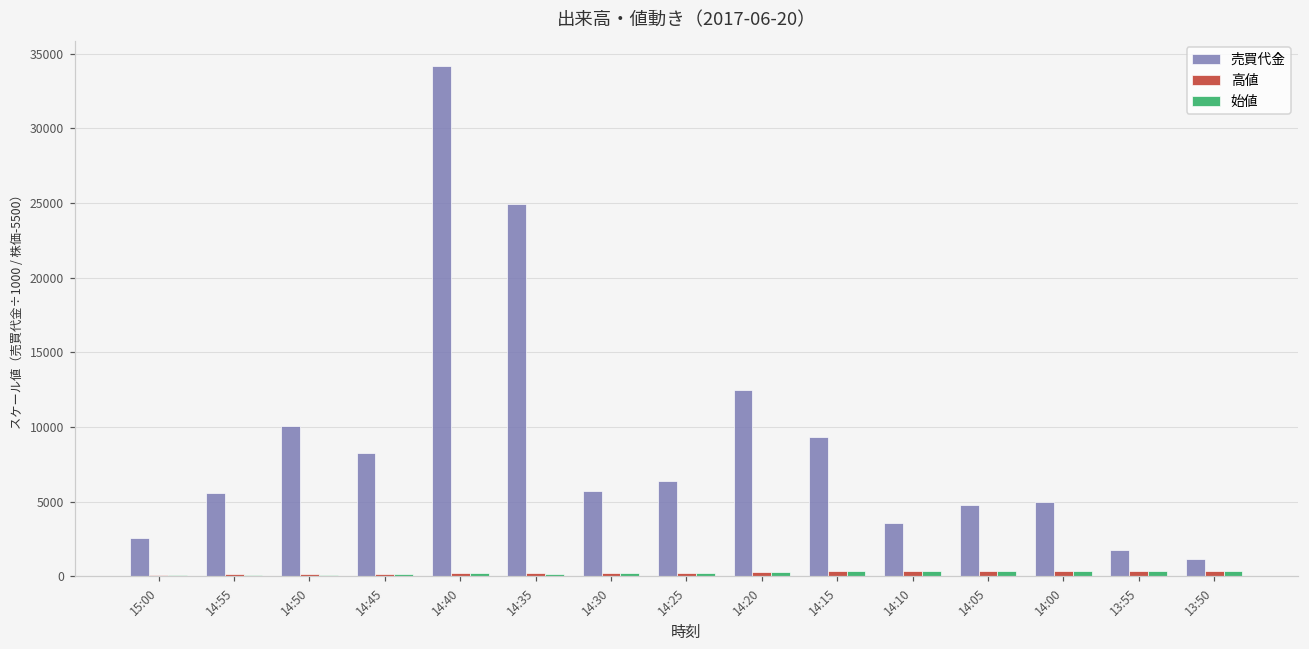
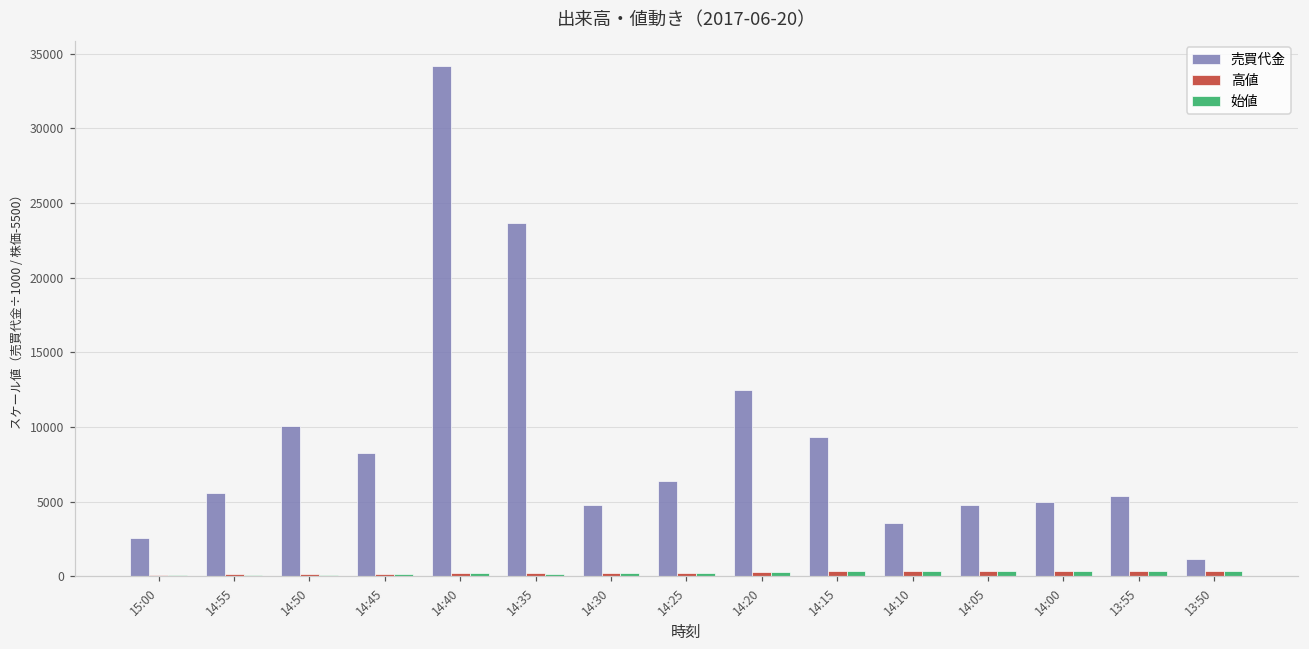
売買代金, 14:35: 24900 -> 23600
売買代金, 14:30: 5700 -> 4700
売買代金, 13:55: 1800 -> 5400
